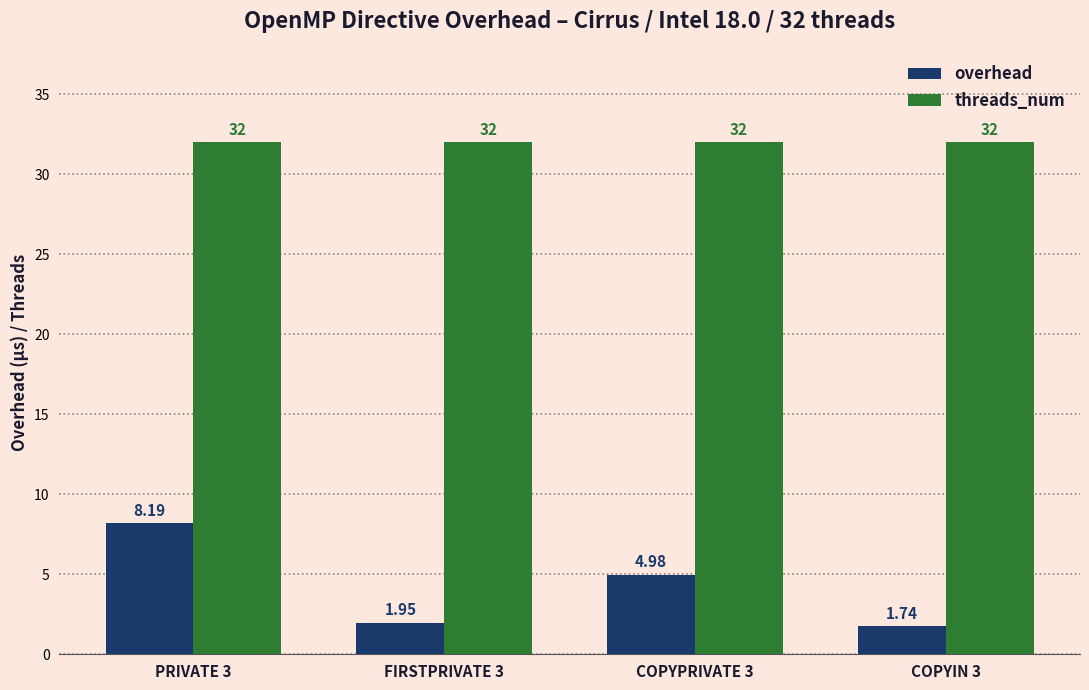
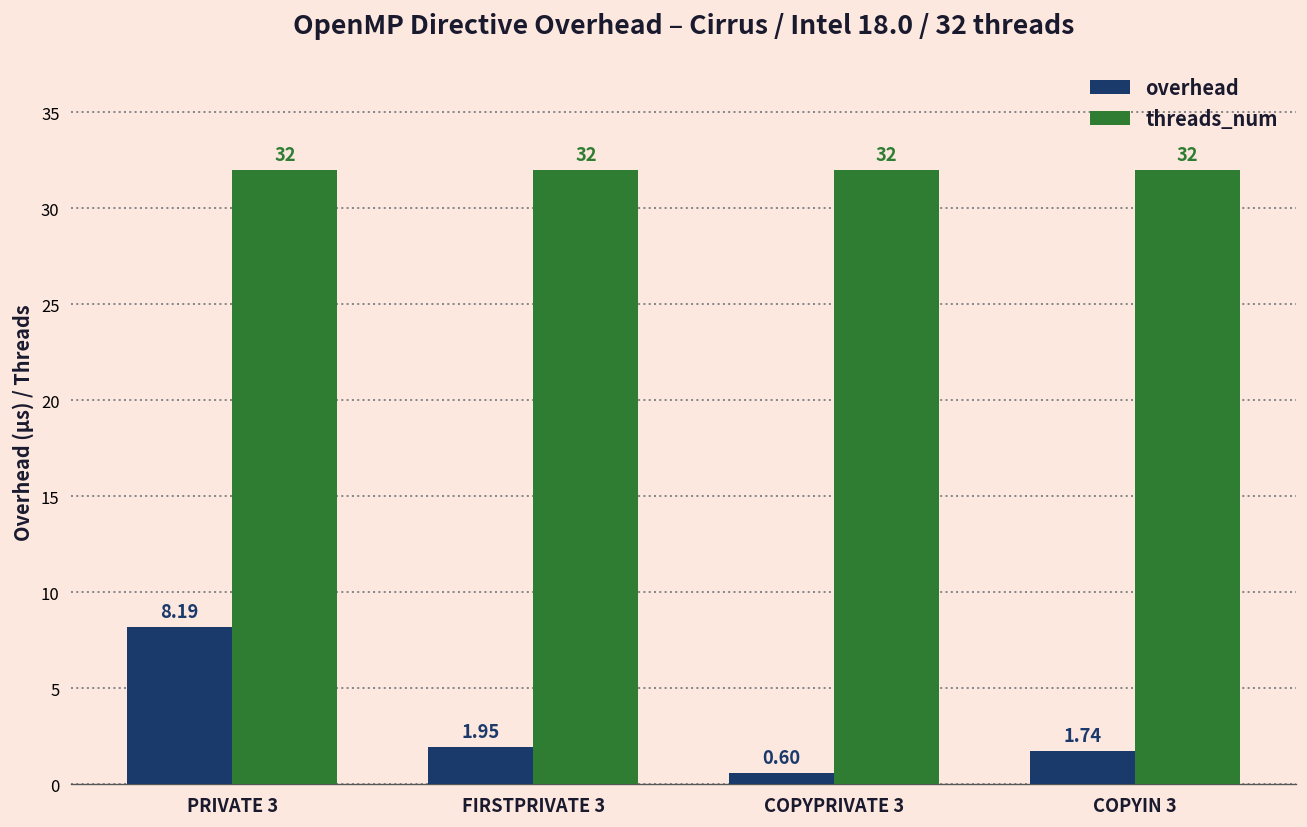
overhead, COPYPRIVATE 3: 4.98 -> 0.60
